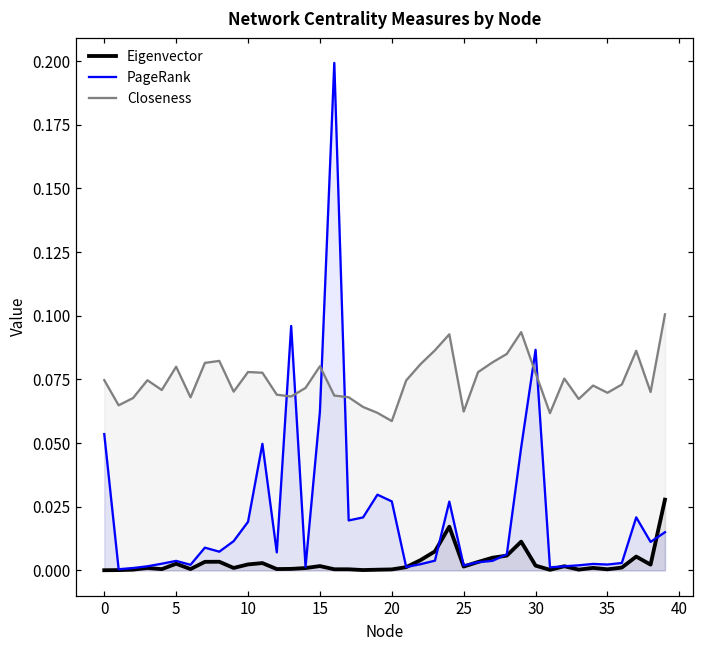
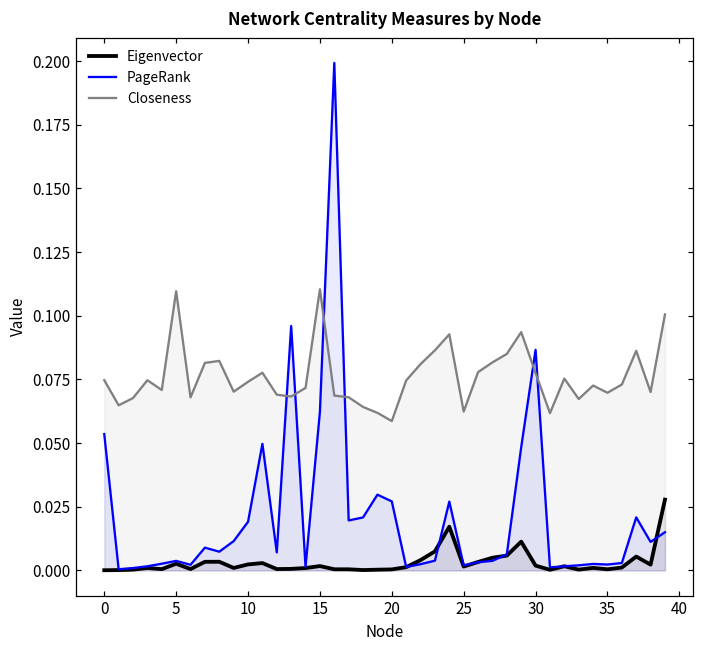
Closeness, 5: 0.080 -> 0.110
Closeness, 10: 0.078 -> 0.074
Closeness, 15: 0.080 -> 0.110
